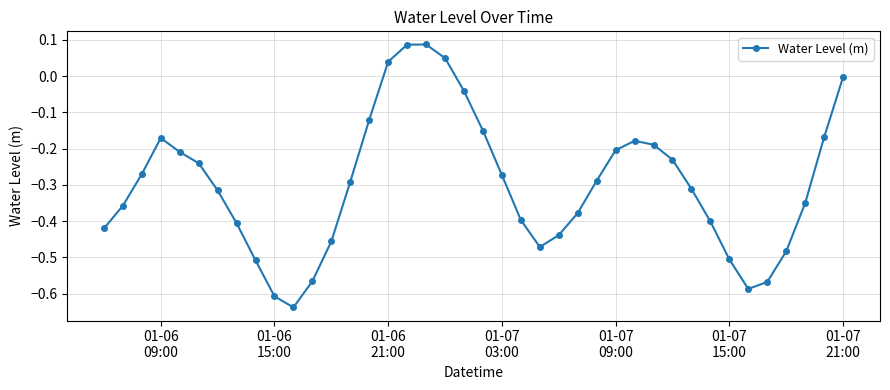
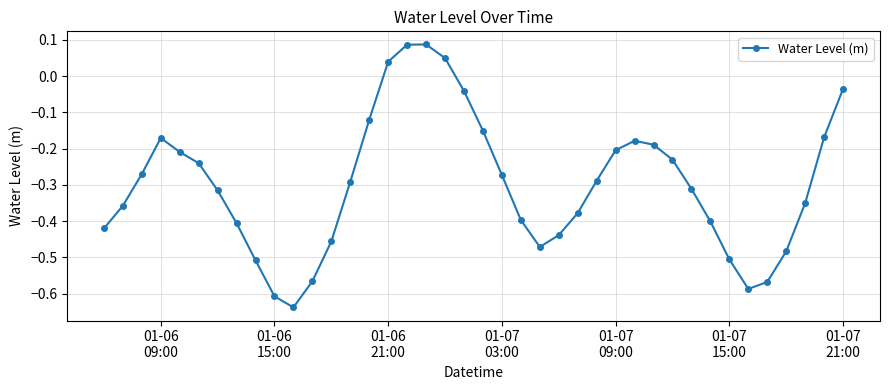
01-07 21:00: 0.00 -> -0.04
